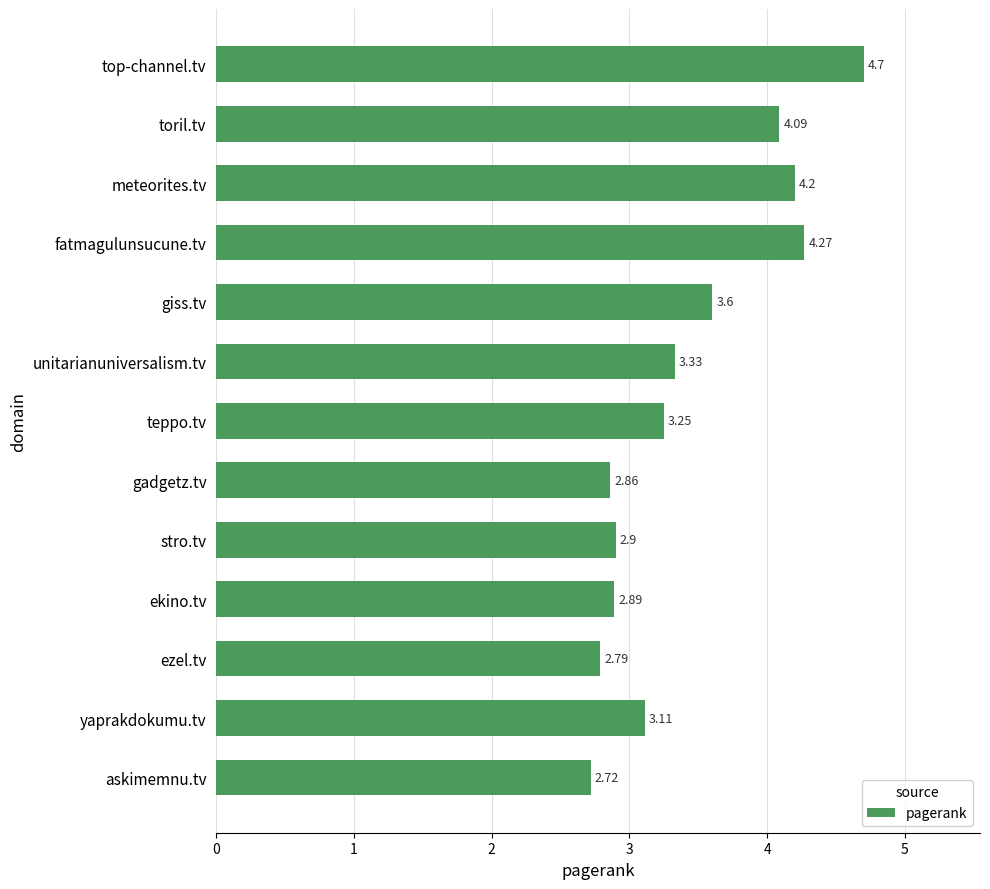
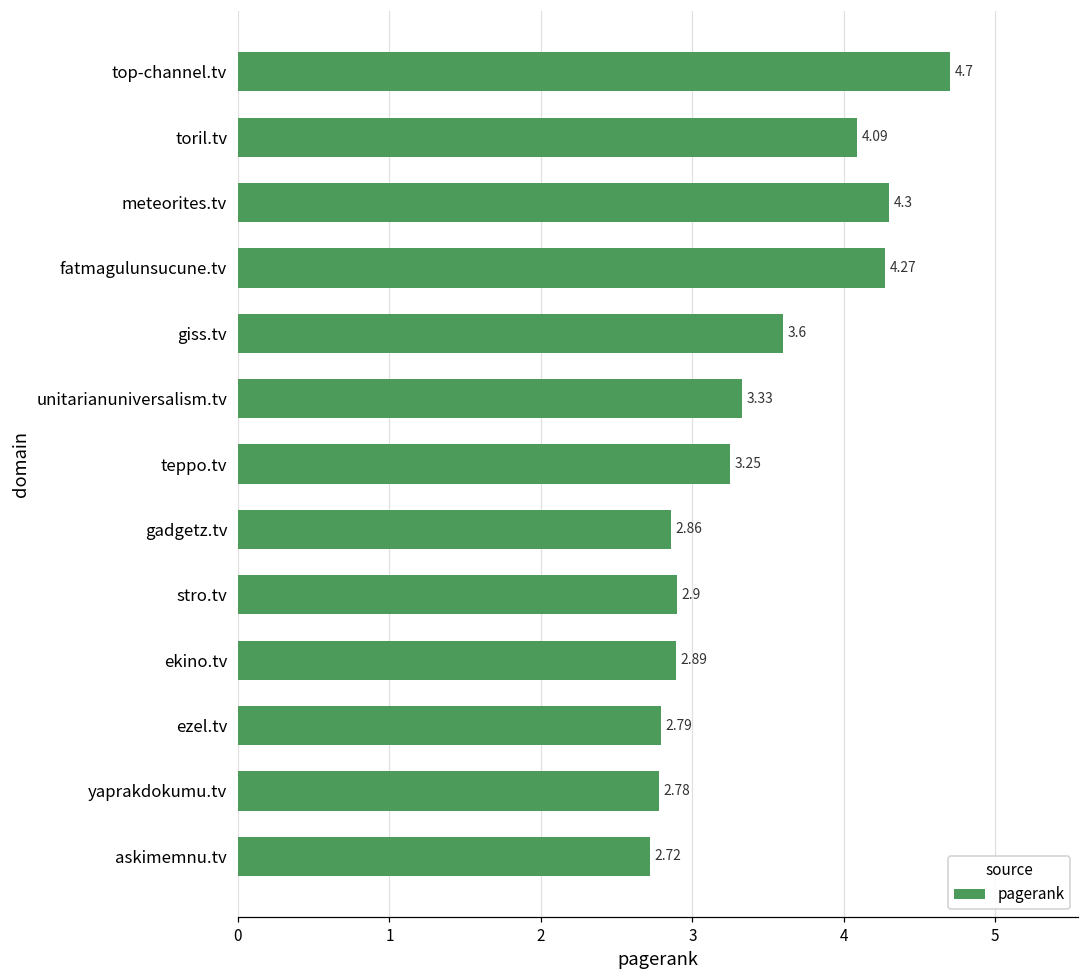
meteorites.tv: 4.2 -> 4.3
yaprakdokumu.tv: 3.11 -> 2.78
